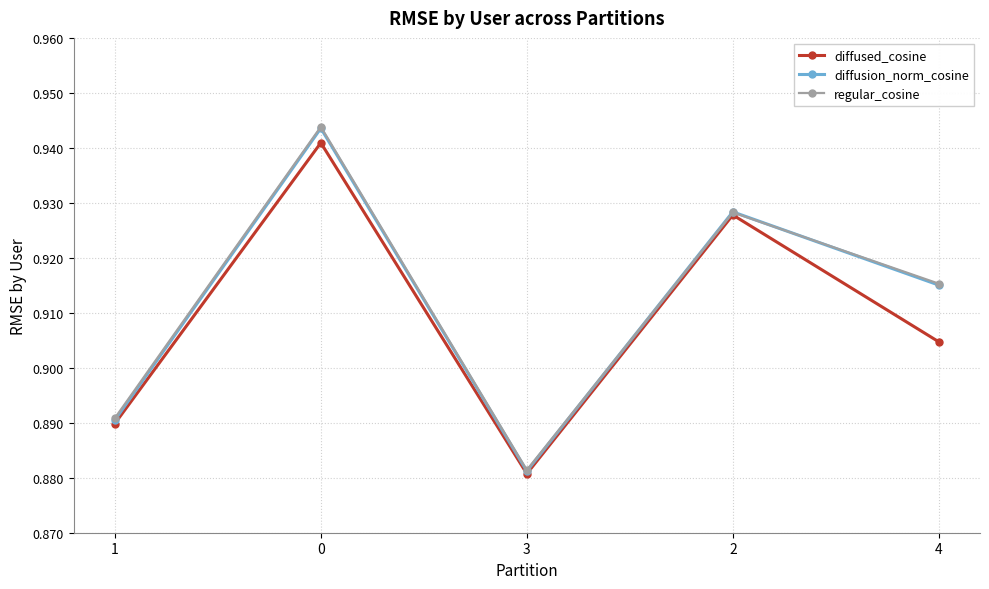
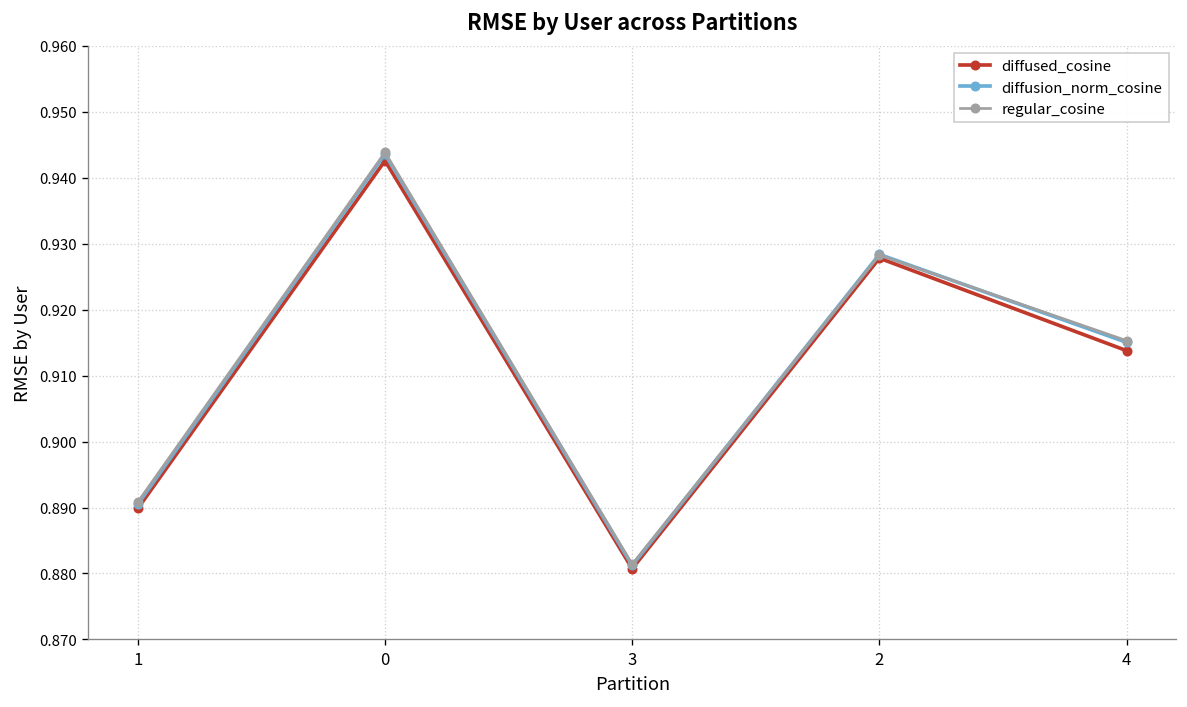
diffused_cosine, 0: 0.941 -> 0.943
diffused_cosine, 4: 0.905 -> 0.914
